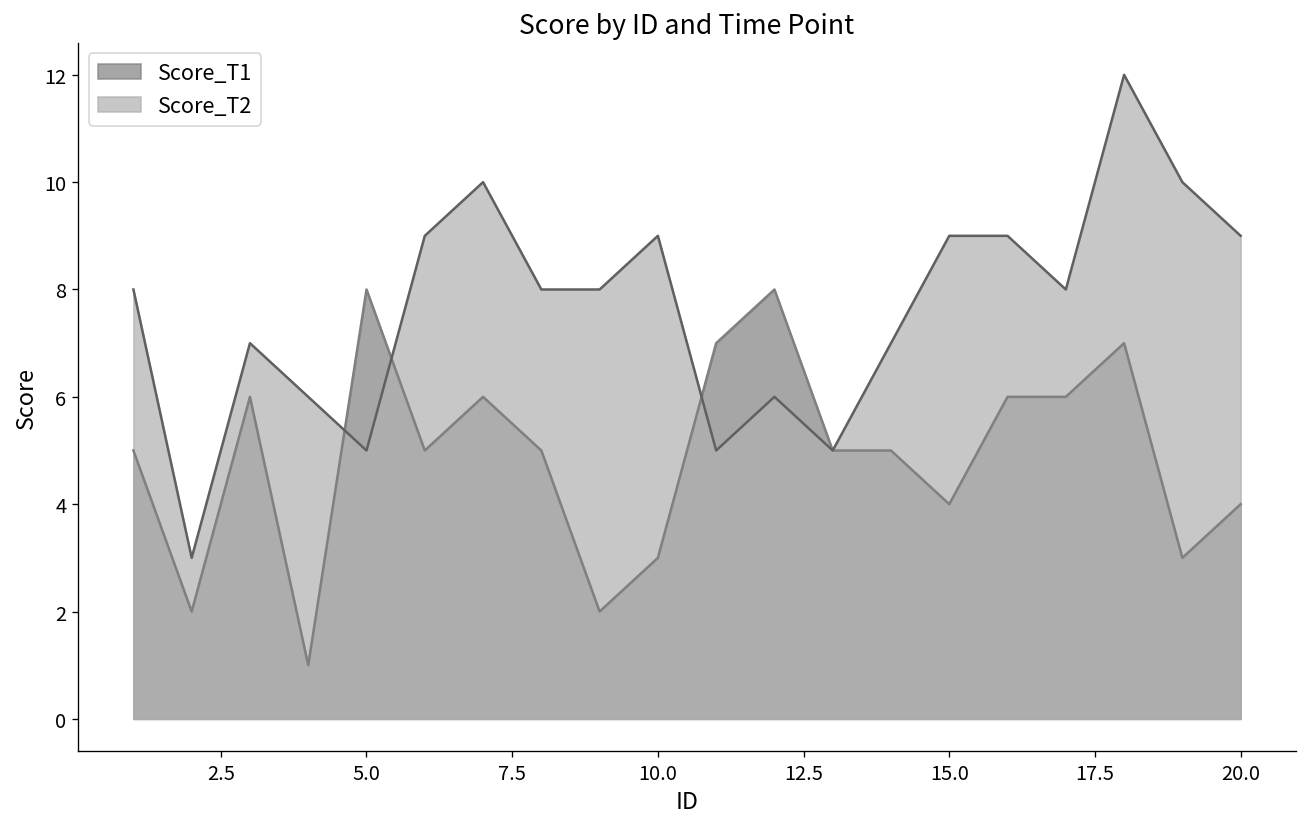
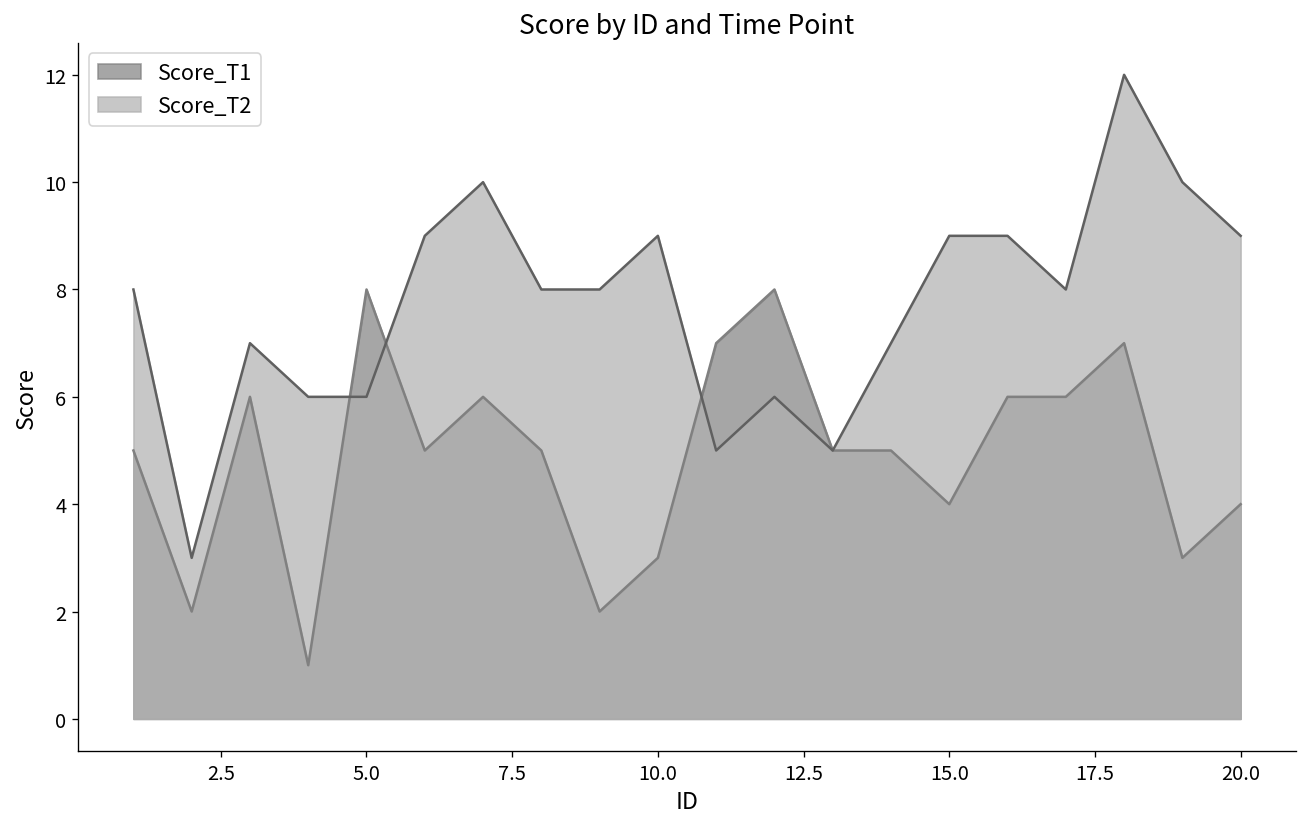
Score_T2, 5.0: 5 -> 6
